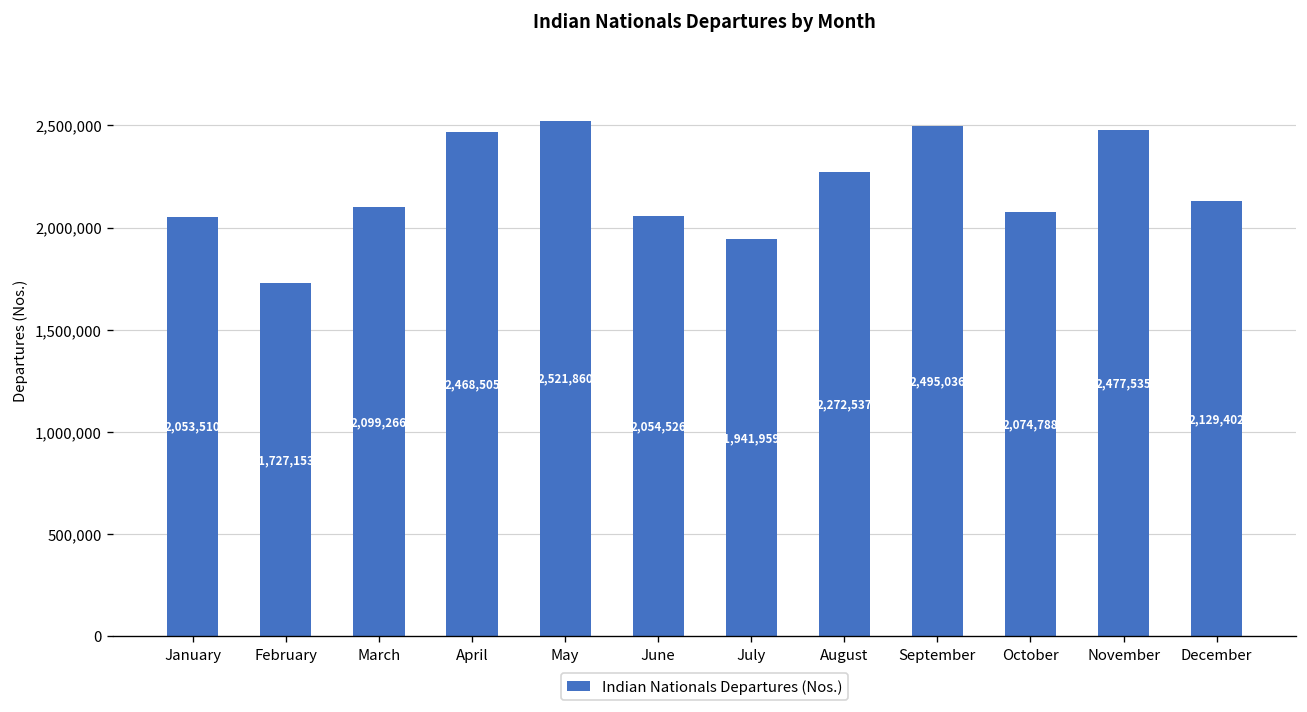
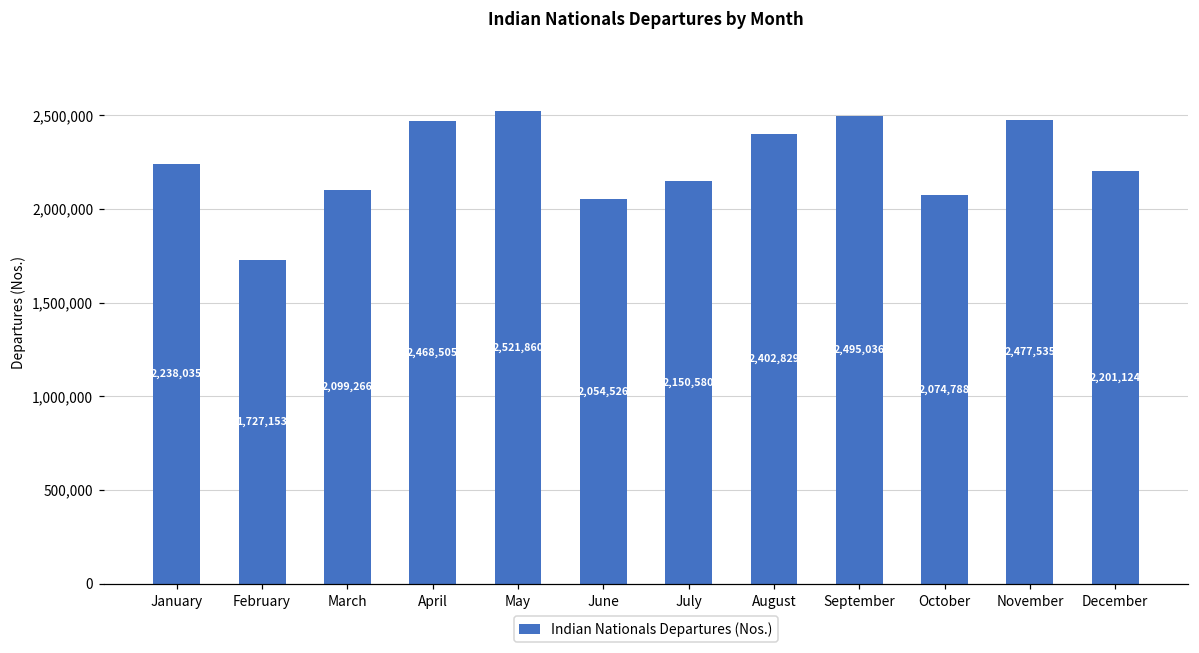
January: 2,053,510 -> 2,238,035
July: 1,941,959 -> 2,150,580
August: 2,272,537 -> 2,402,829
December: 2,129,402 -> 2,201,124
